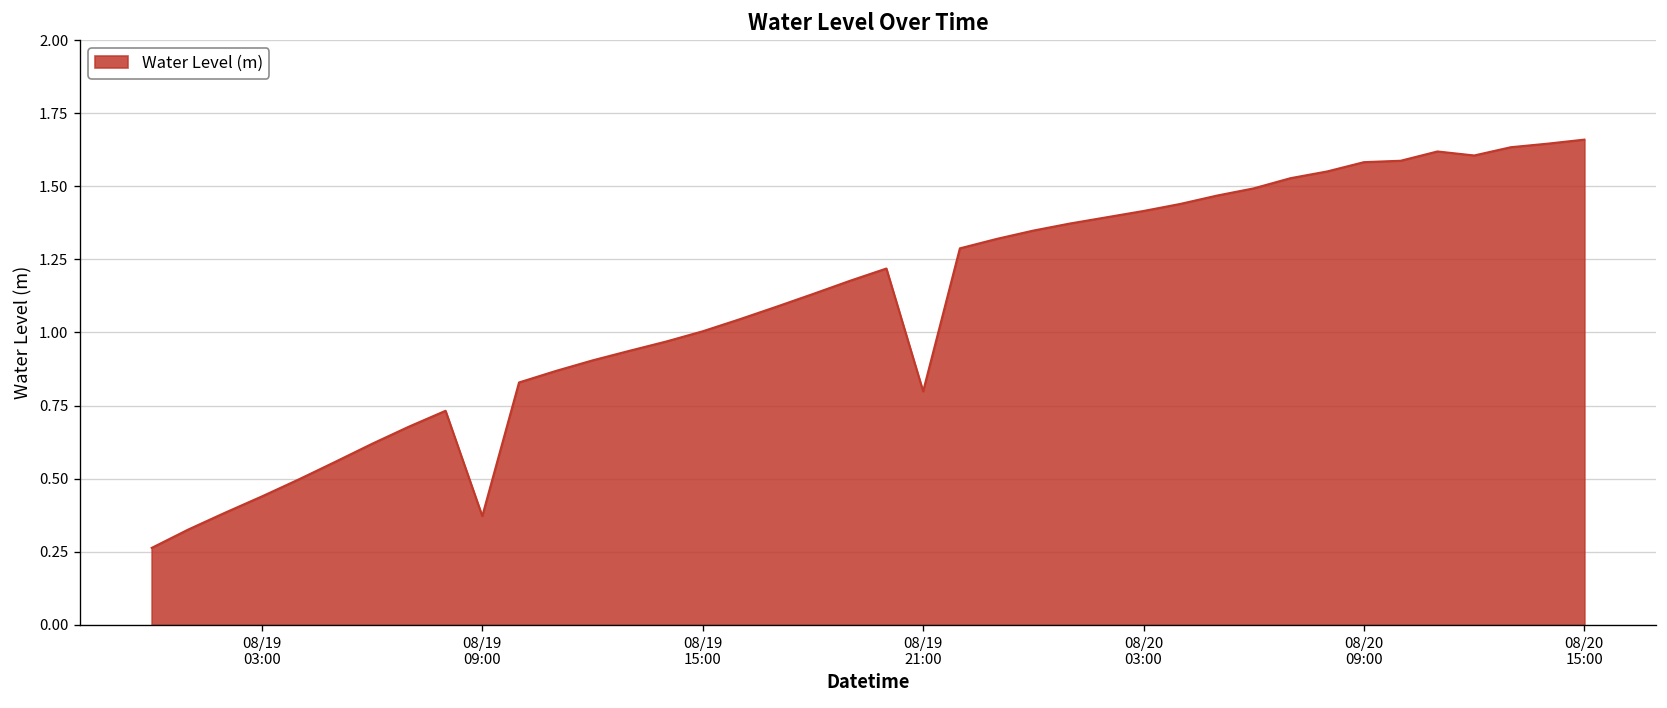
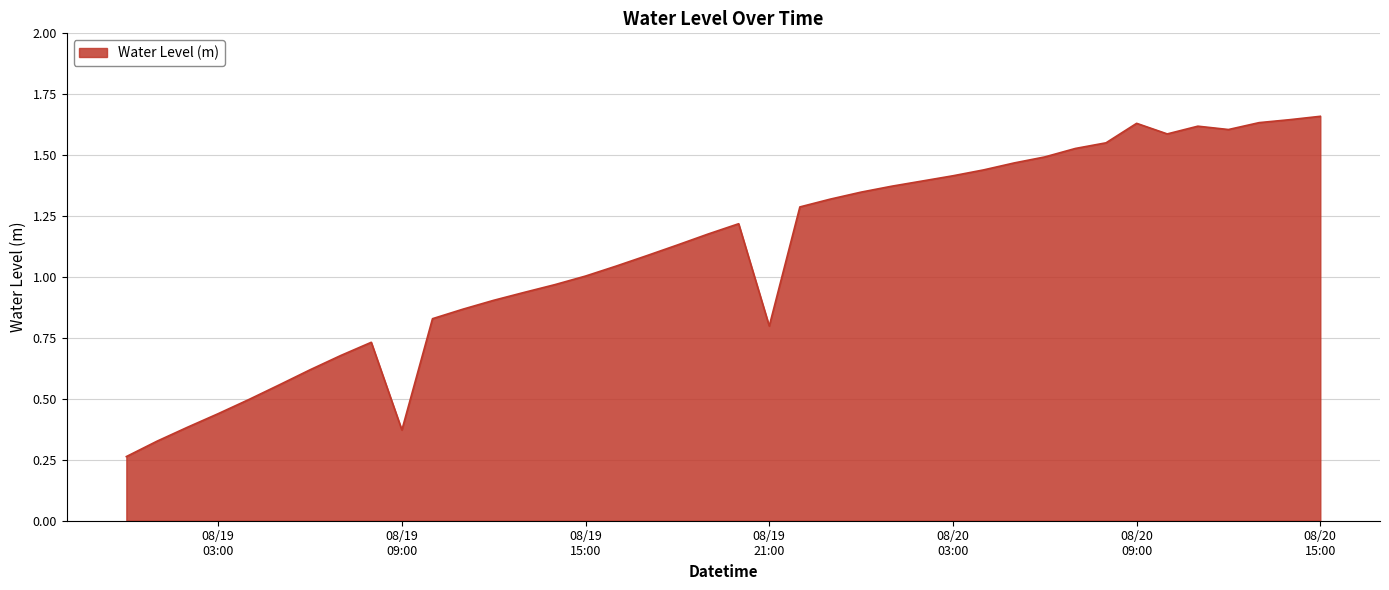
08/20 09:00: 1.58 -> 1.63
